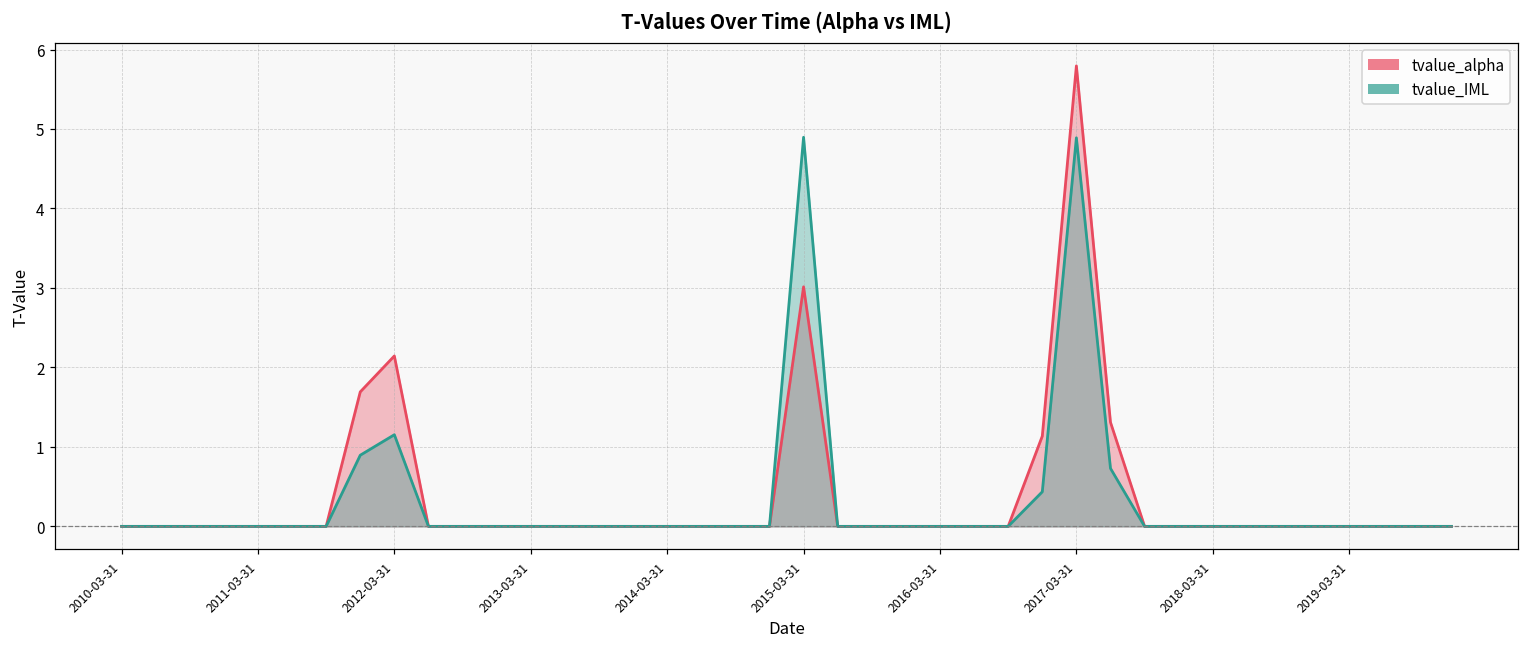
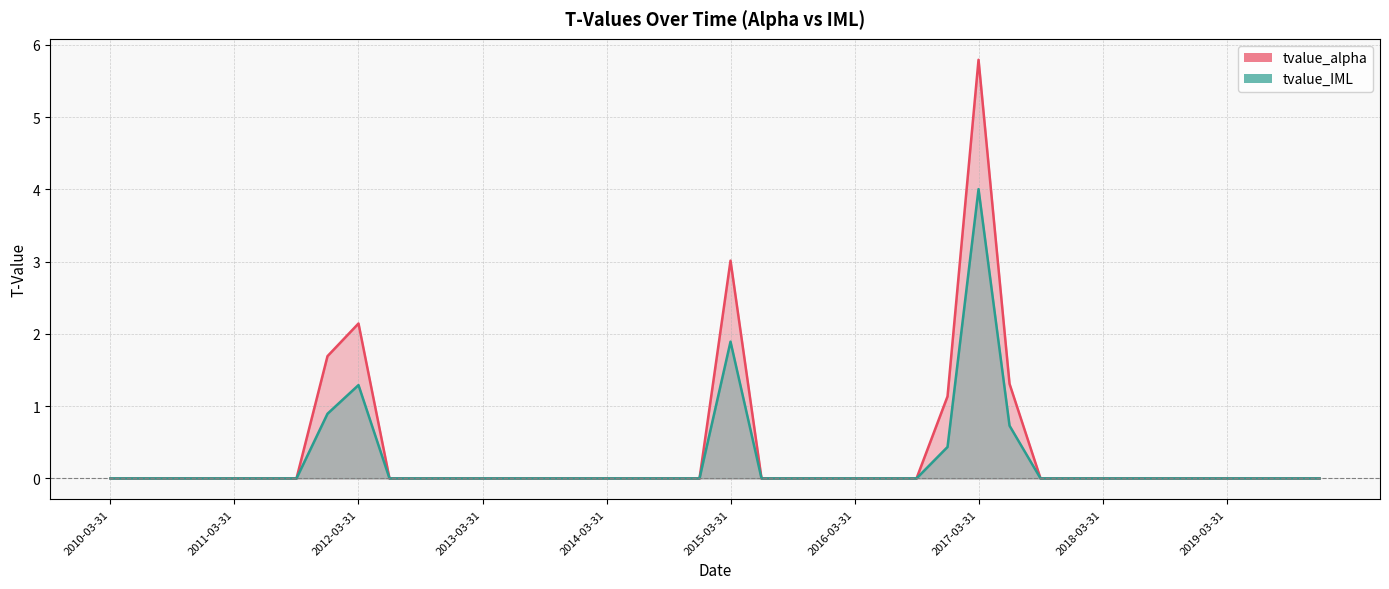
tvalue_IML, 2012-03-31: 1.2 -> 1.3
tvalue_IML, 2015-03-31: 4.9 -> 1.9
tvalue_IML, 2017-03-31: 4.9 -> 4.0
